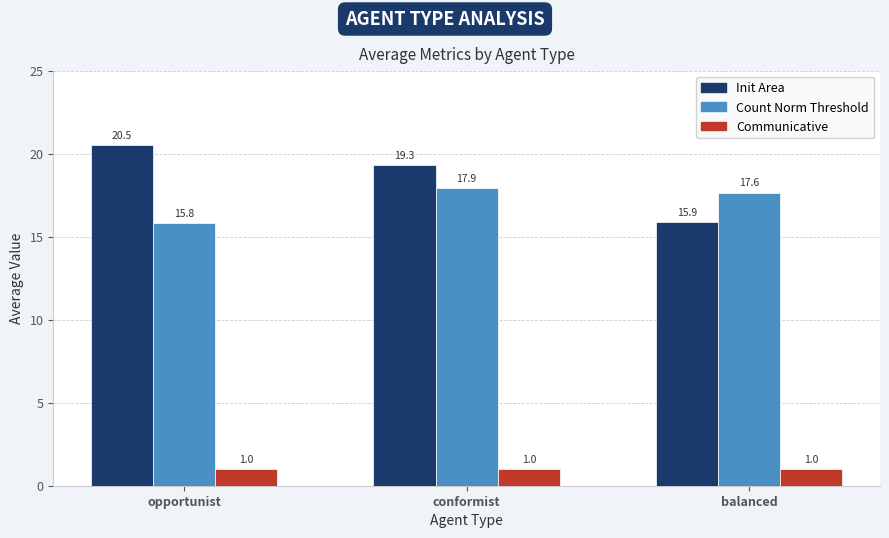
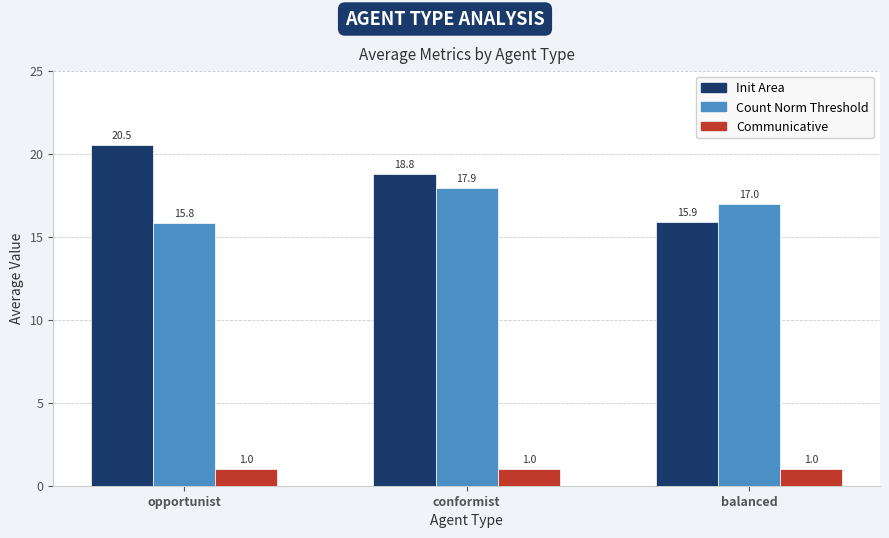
Init Area, conformist: 19.3 -> 18.8
Count Norm Threshold, balanced: 17.6 -> 17.0
